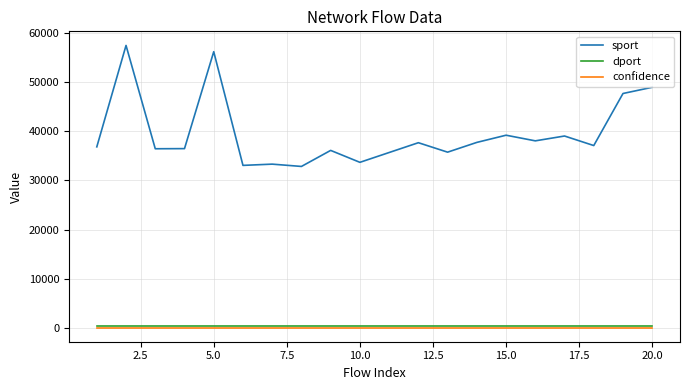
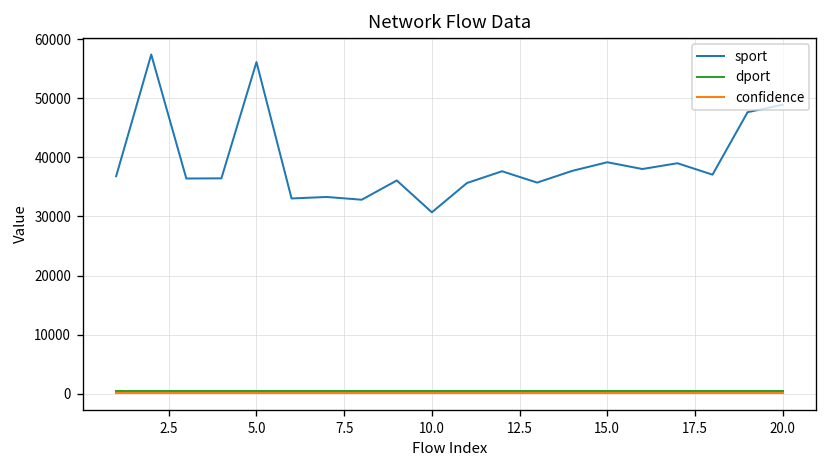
sport, 10.0: 34000 -> 31000
